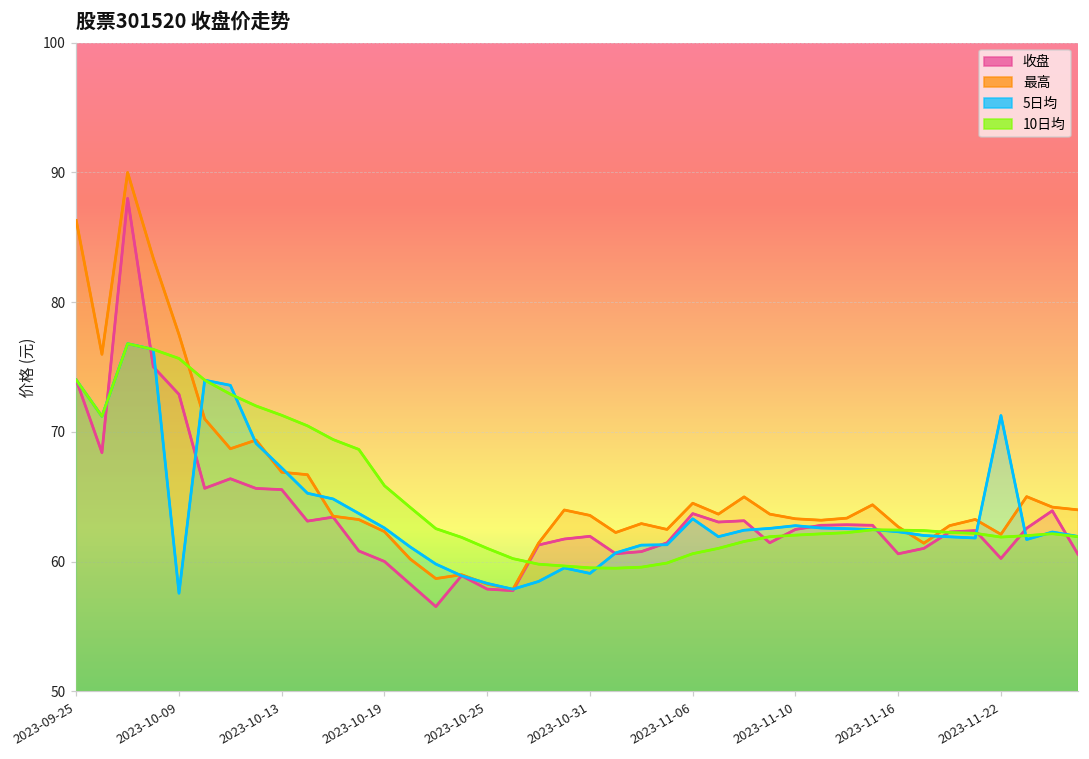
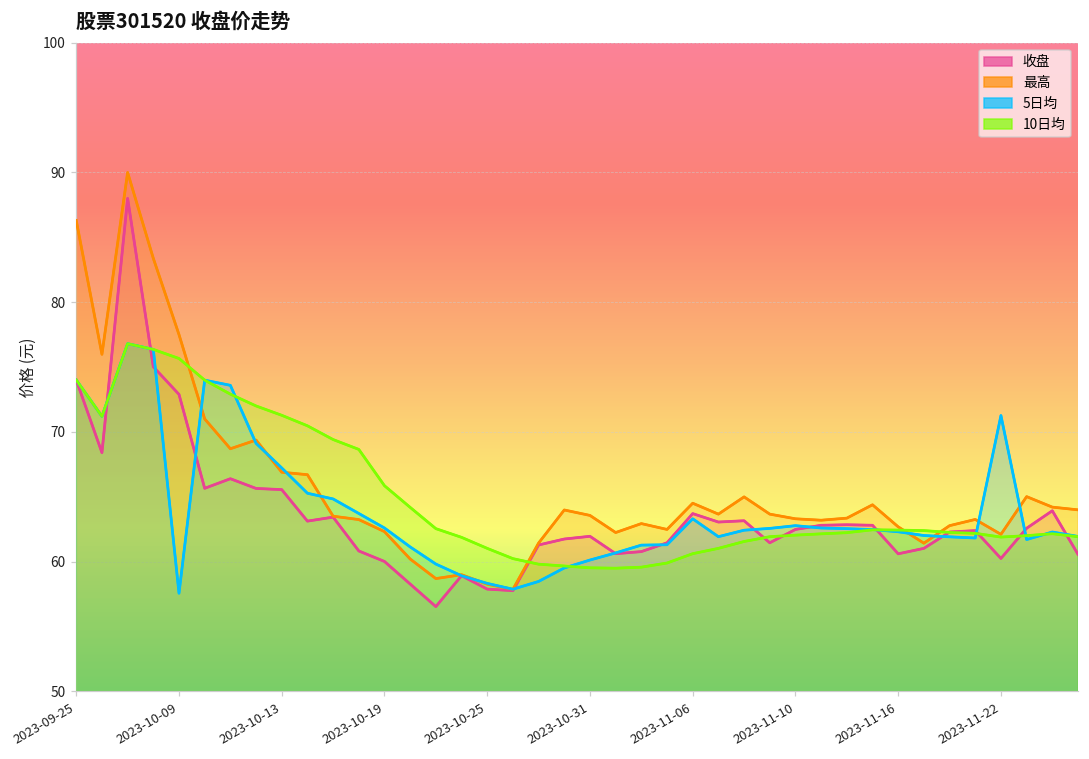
5日均, 2023-10-31: 59.1 -> 60.1
